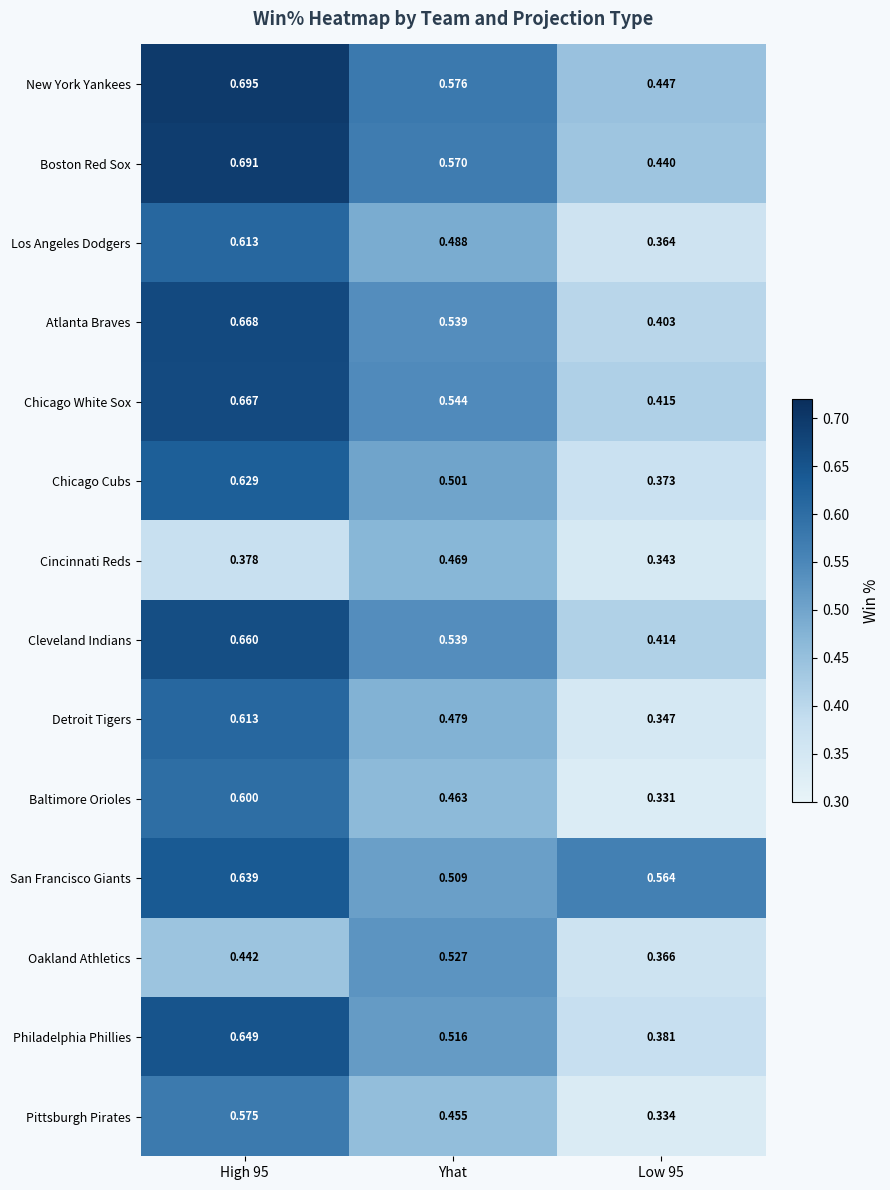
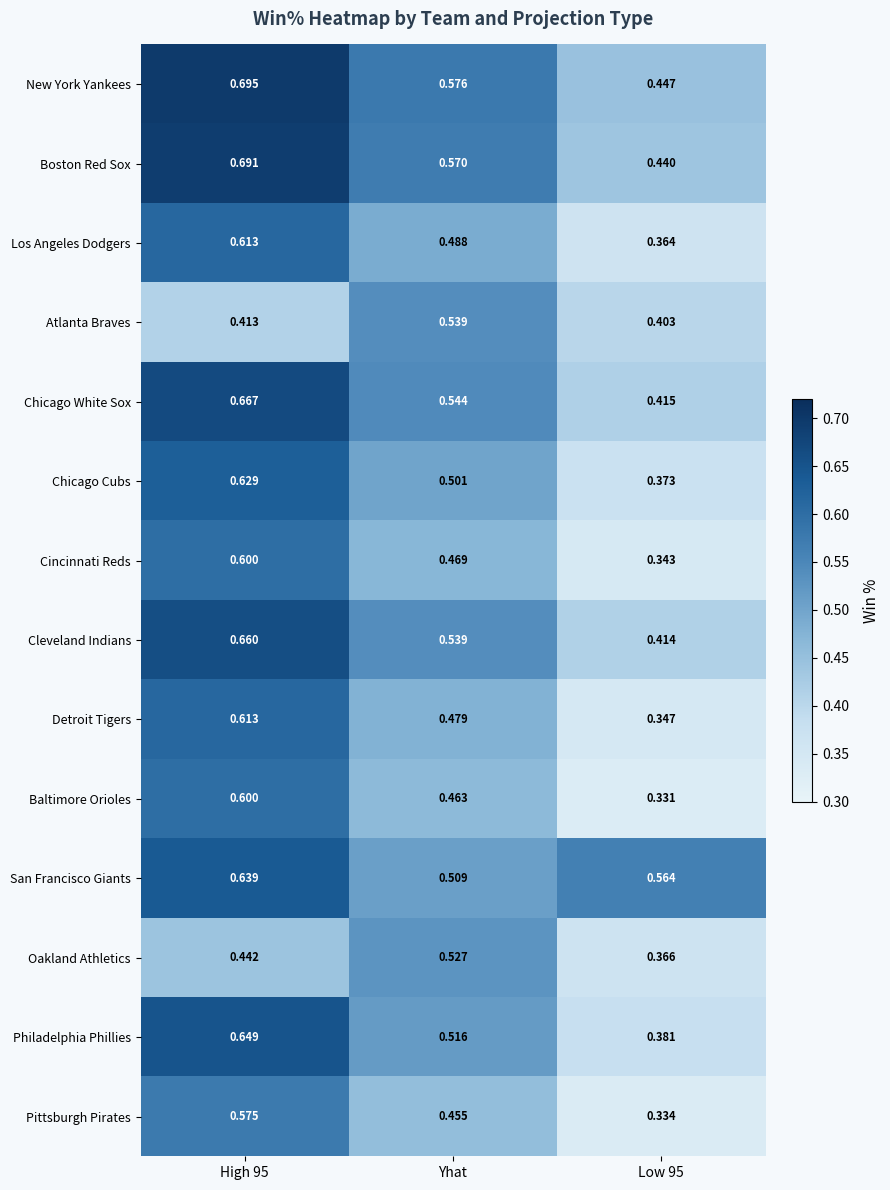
Atlanta Braves, High 95: 0.668 -> 0.413
Cincinnati Reds, High 95: 0.378 -> 0.600
